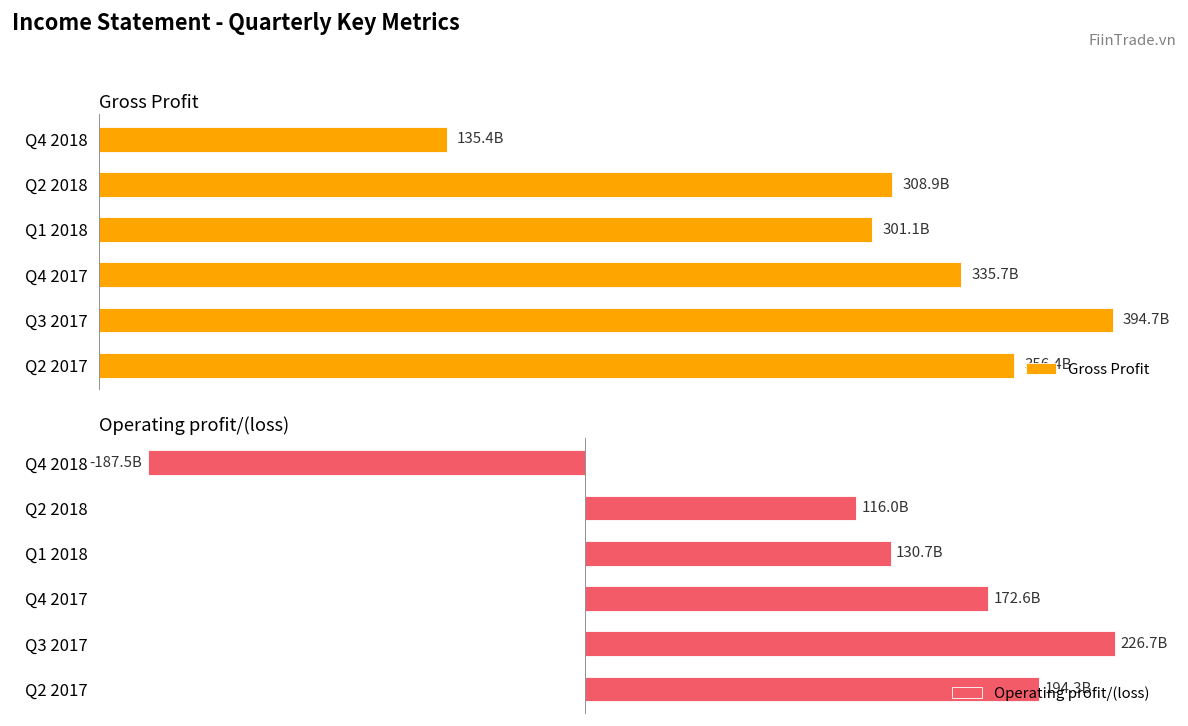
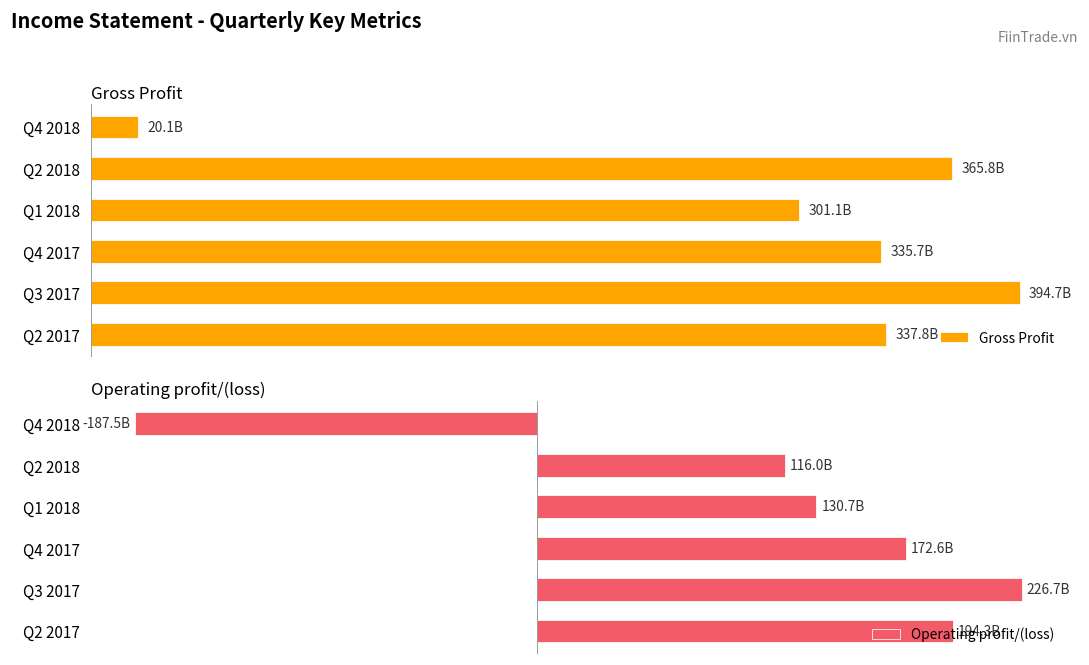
Gross Profit, Q4 2018: 135.4B -> 20.1B
Gross Profit, Q2 2018: 308.9B -> 365.8B
Gross Profit, Q2 2017: 356.4B -> 337.8B
